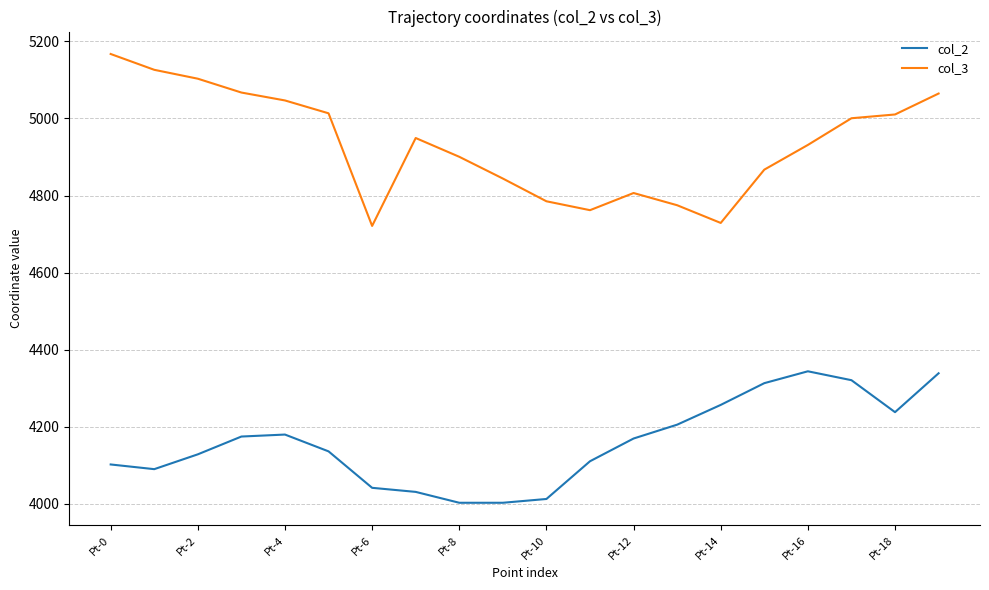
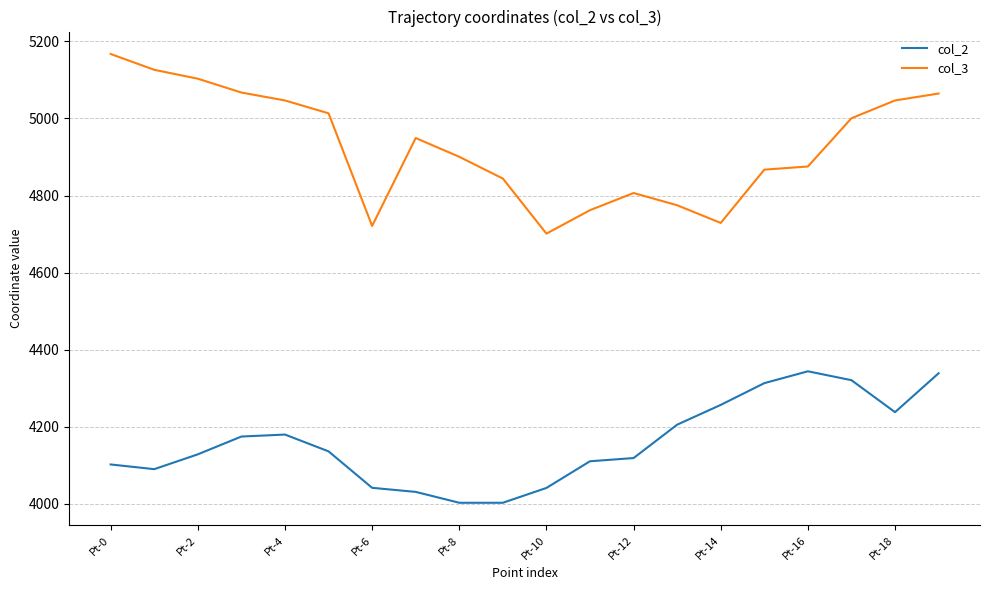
col_2, Pt-10: 4010 -> 4040
col_3, Pt-10: 4790 -> 4700
col_2, Pt-12: 4170 -> 4120
col_3, Pt-16: 4930 -> 4880
col_3, Pt-18: 5010 -> 5050
